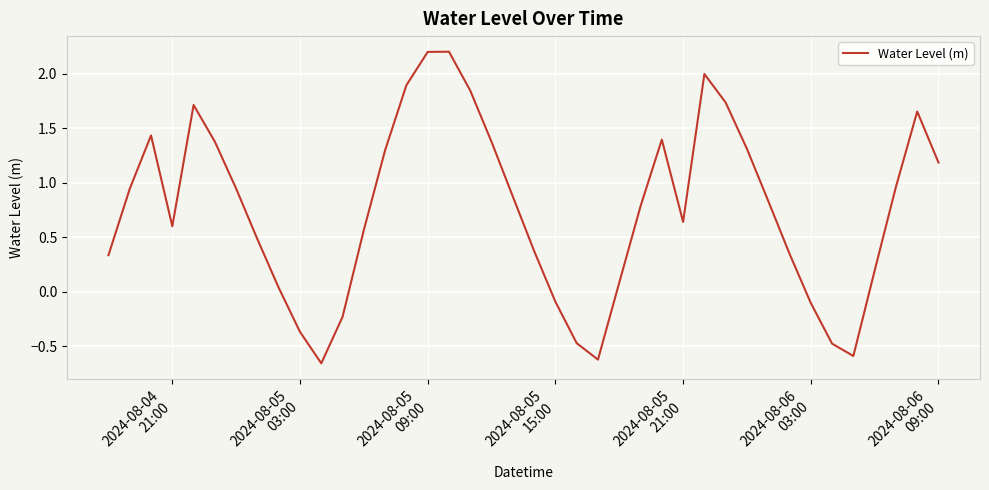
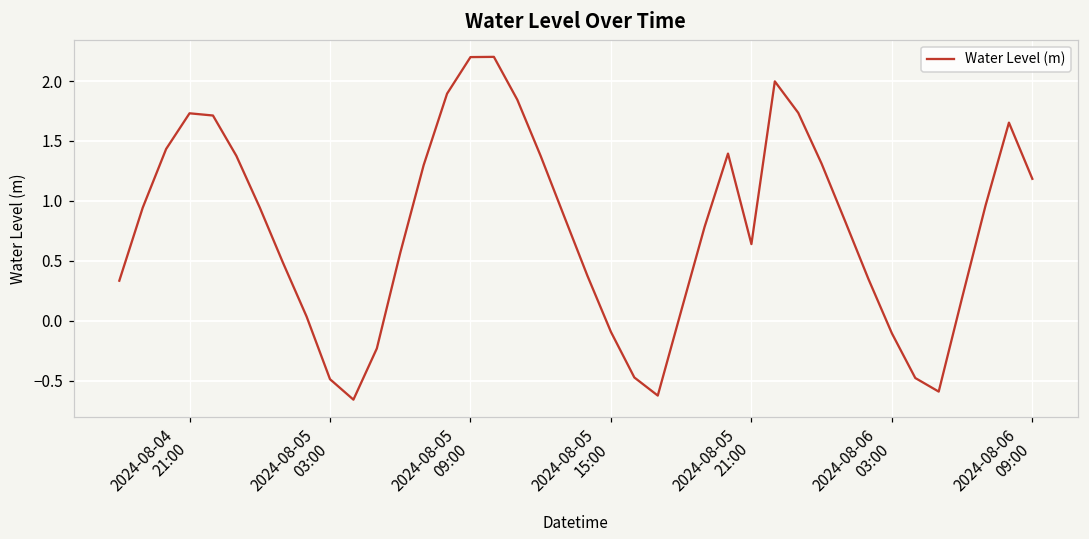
2024-08-04 21:00: 0.60 -> 1.73
2024-08-05 03:00: -0.37 -> -0.49
